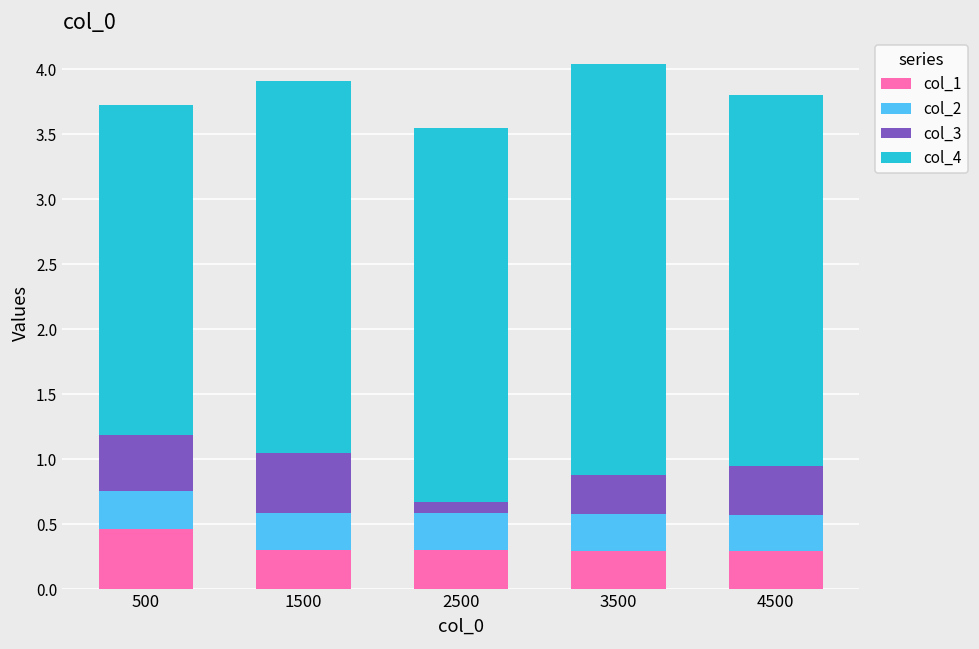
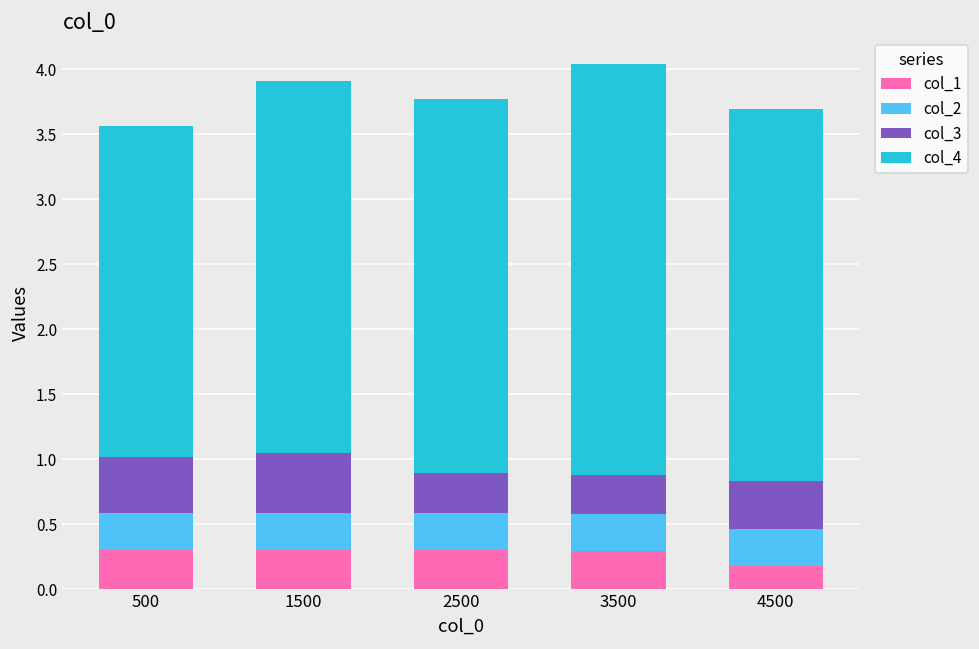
col_1, 500: 0.47 -> 0.30
col_3, 2500: 0.09 -> 0.31
col_1, 4500: 0.29 -> 0.18
